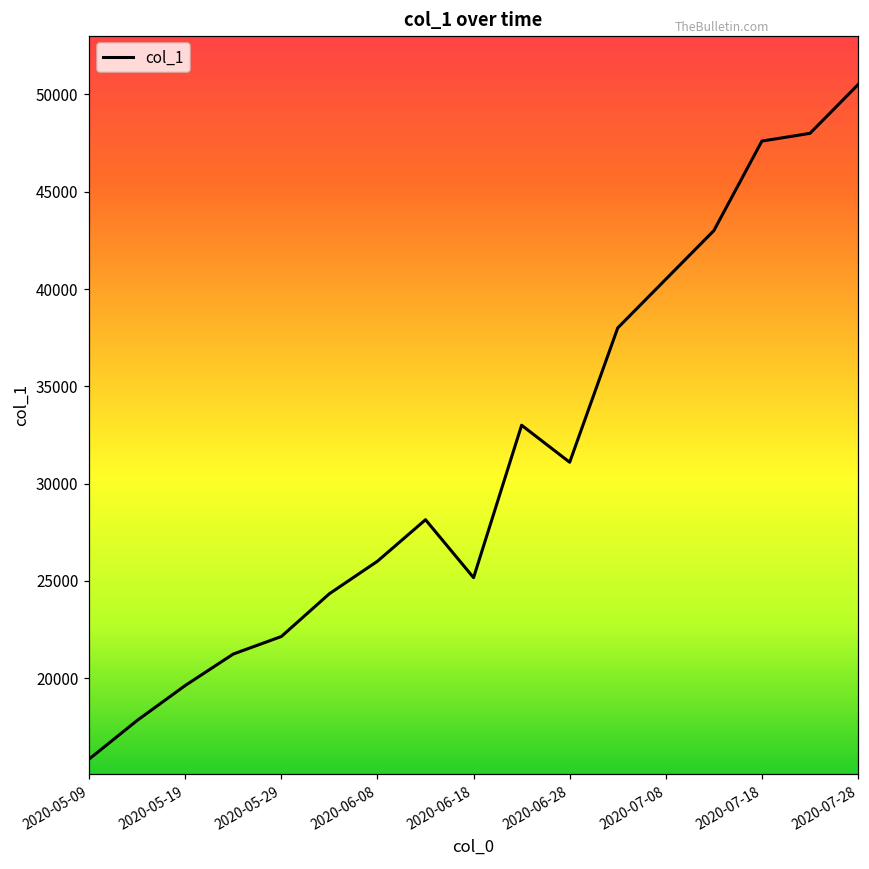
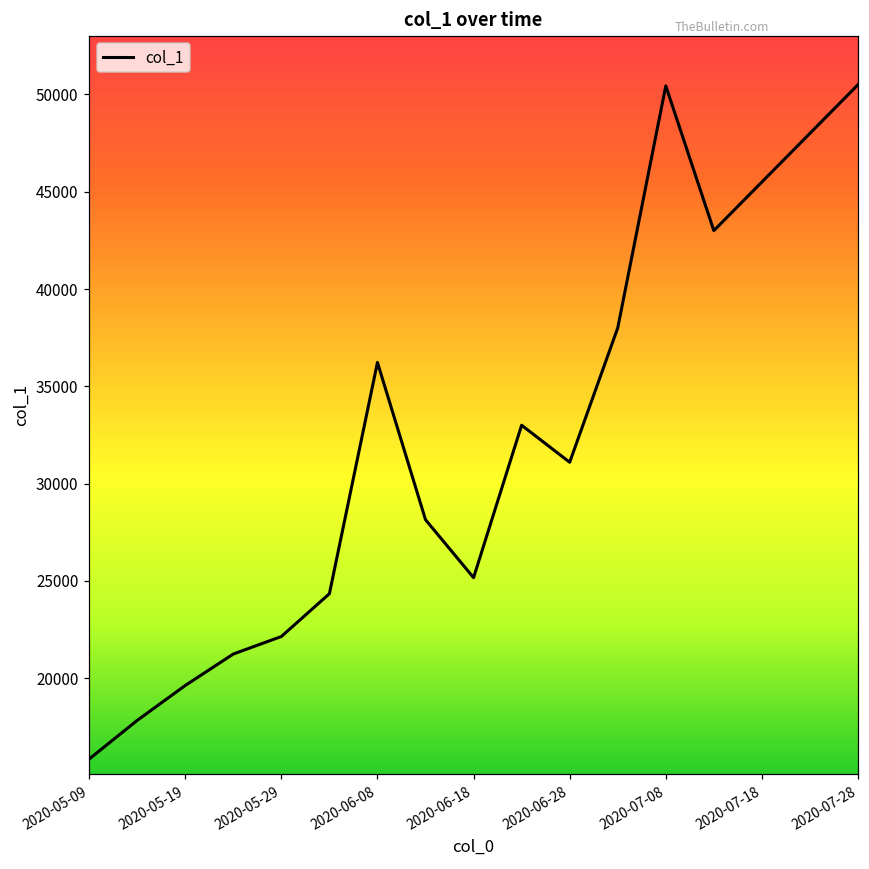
2020-06-08: 26000 -> 36200
2020-07-08: 40500 -> 50400
2020-07-18: 47600 -> 45500
